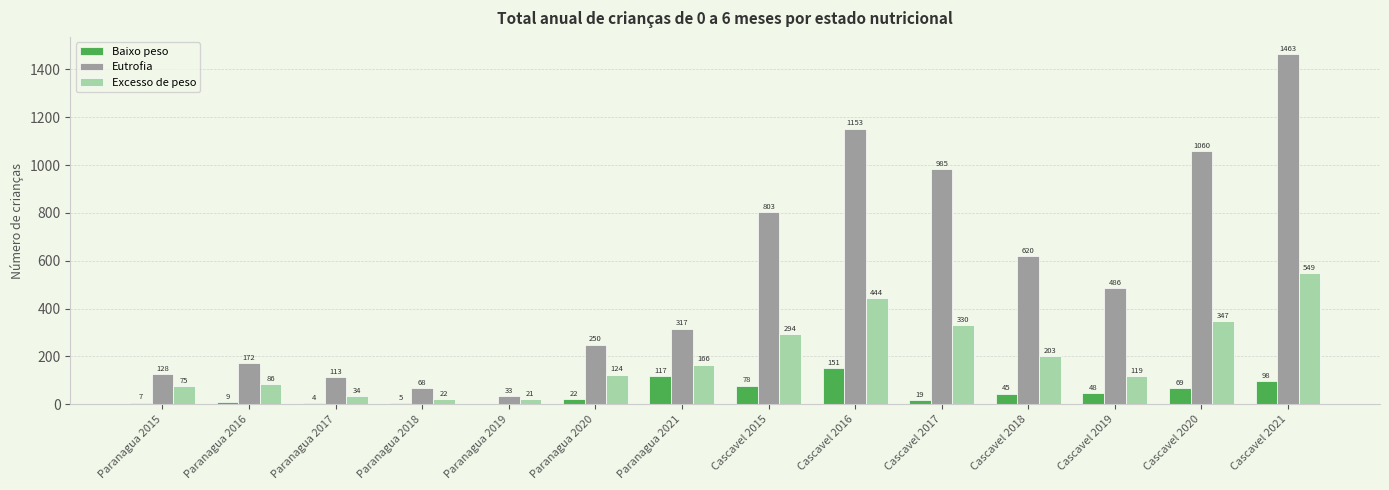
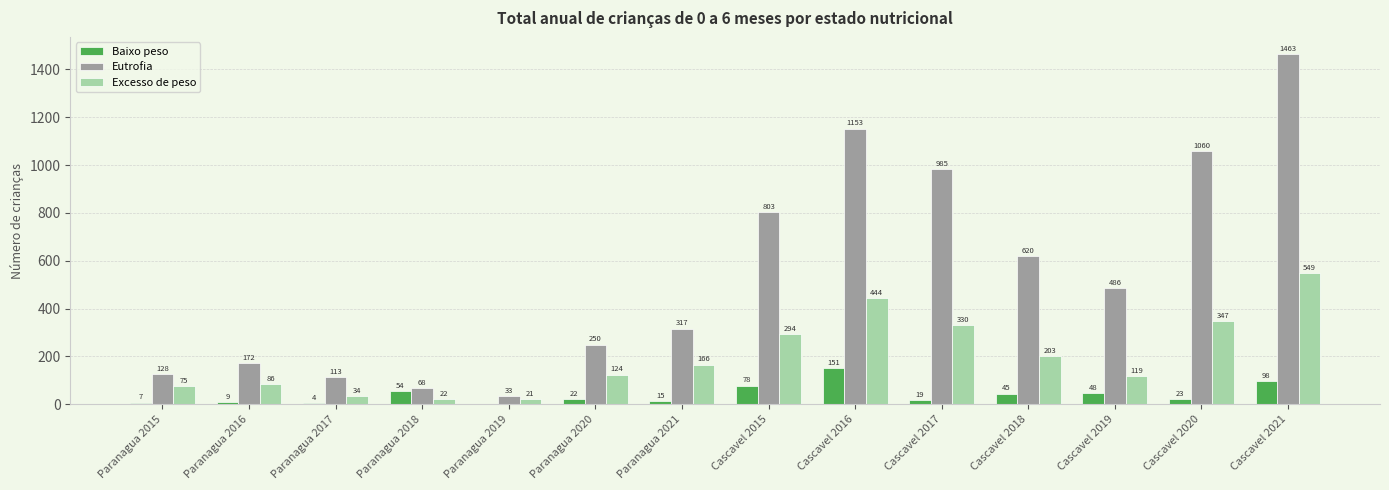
Baixo peso, Paranagua 2018: 5 -> 54
Baixo peso, Paranagua 2021: 117 -> 15
Baixo peso, Cascavel 2020: 69 -> 23
